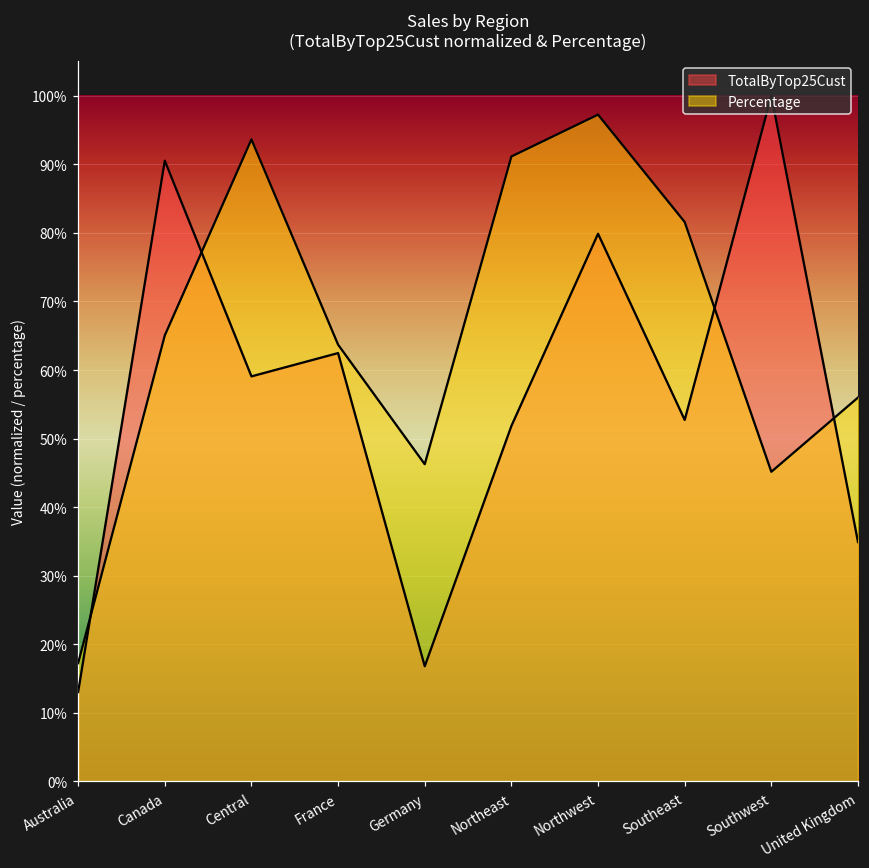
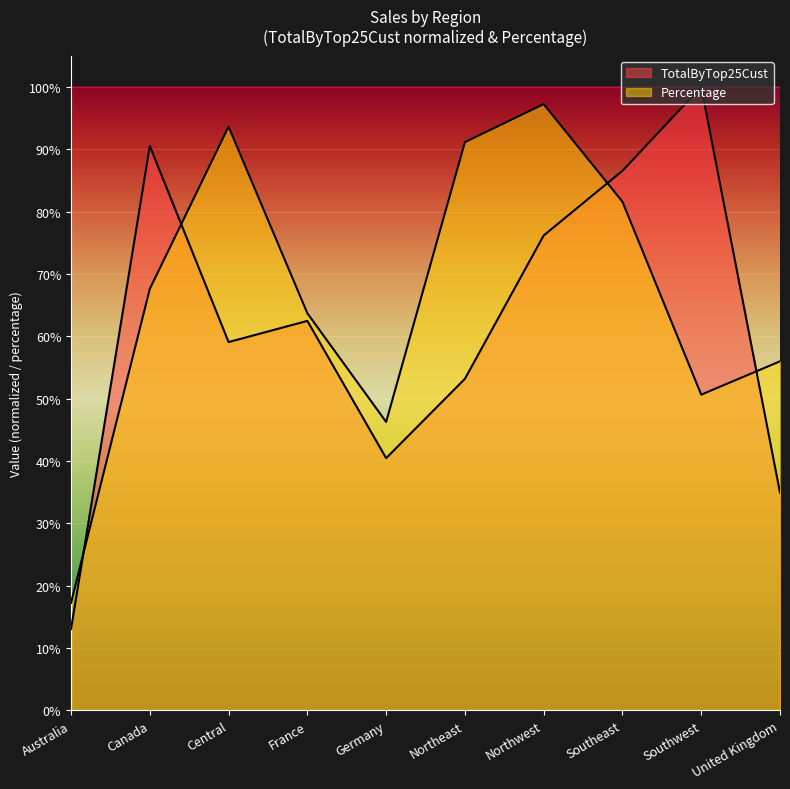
Percentage, Canada: 65% -> 68%
TotalByTop25Cust, Germany: 17% -> 40%
TotalByTop25Cust, Northeast: 52% -> 53%
TotalByTop25Cust, Northwest: 80% -> 76%
TotalByTop25Cust, Southeast: 53% -> 87%
Percentage, Southwest: 45% -> 51%
